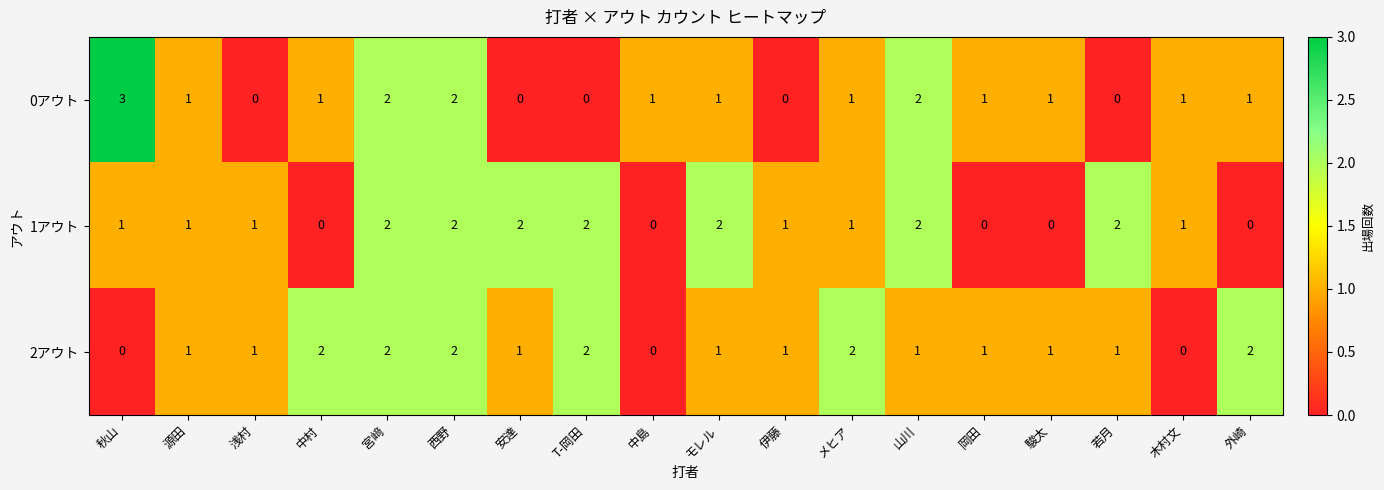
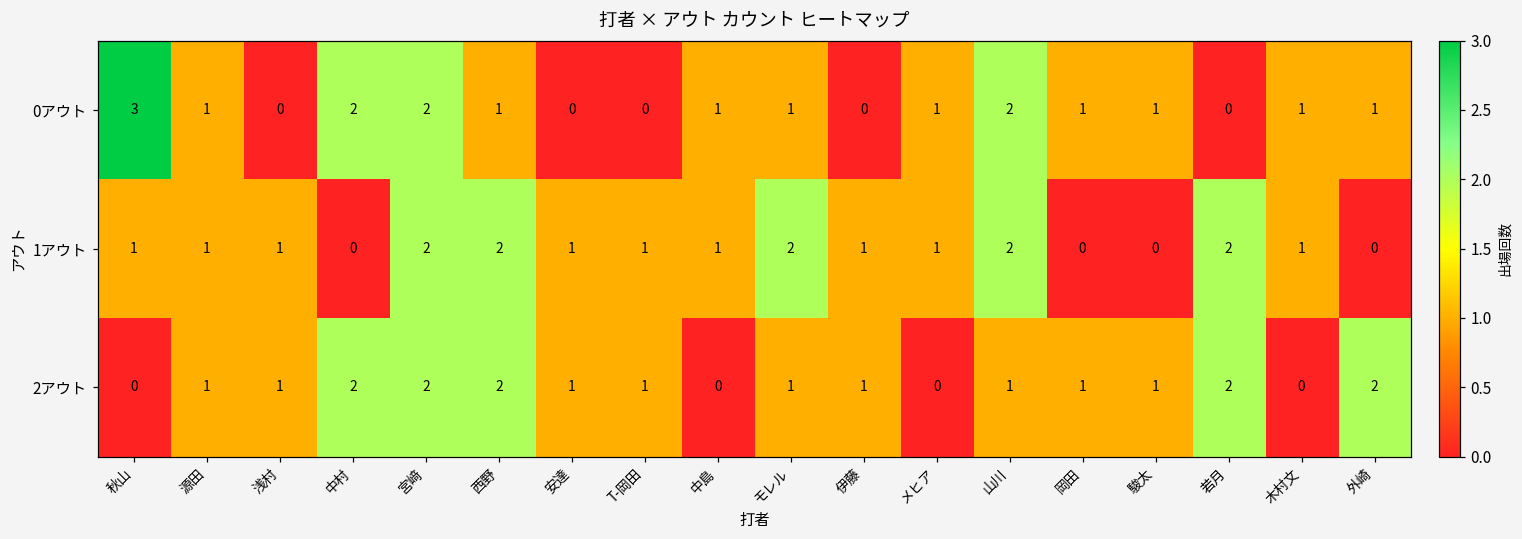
0アウト, 中村: 1 -> 2
0アウト, 西野: 2 -> 1
1アウト, 安達: 2 -> 1
1アウト, T-岡田: 2 -> 1
1アウト, 中島: 0 -> 1
2アウト, T-岡田: 2 -> 1
2アウト, メヒア: 2 -> 0
2アウト, 若月: 1 -> 2
